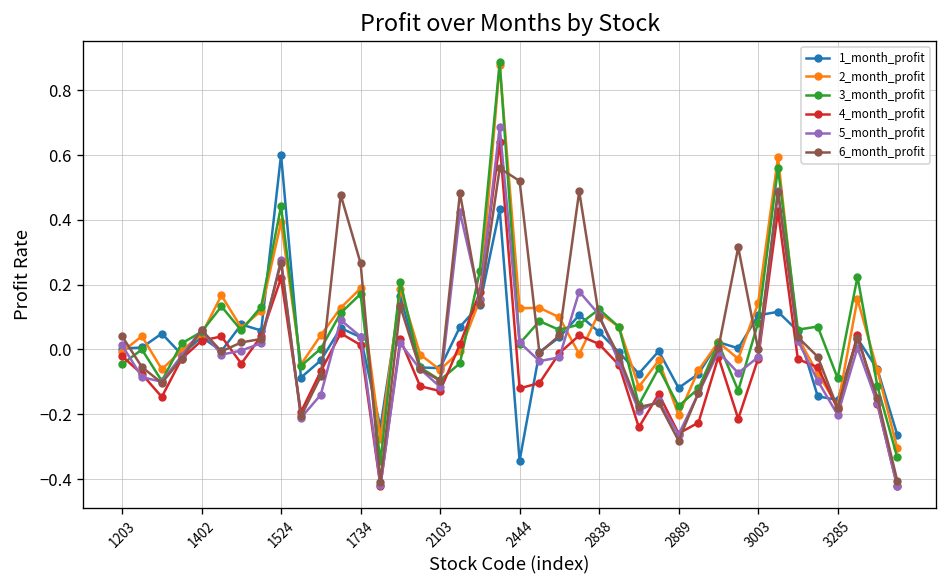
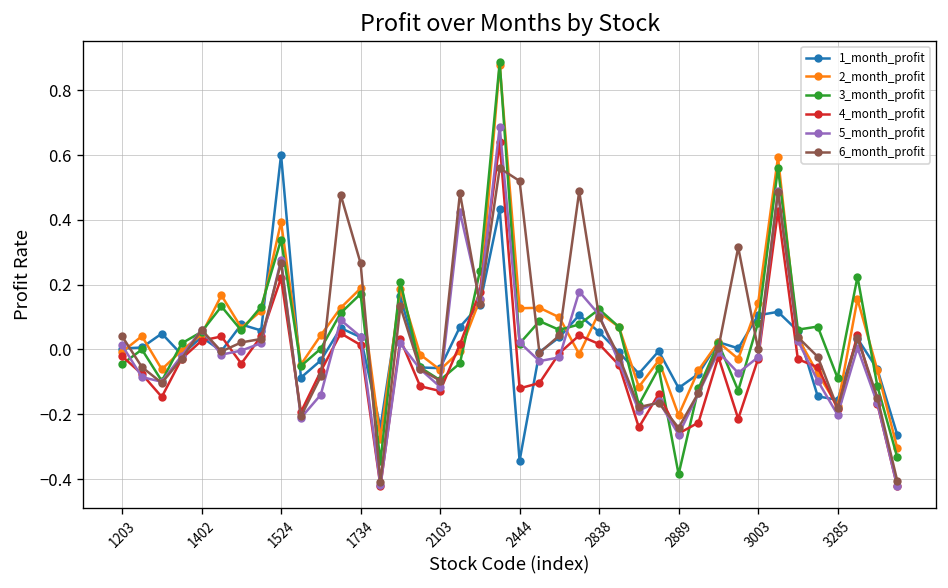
3_month_profit, 1524: 0.44 -> 0.34
3_month_profit, 2889: -0.18 -> -0.39
6_month_profit, 2889: -0.28 -> -0.24
